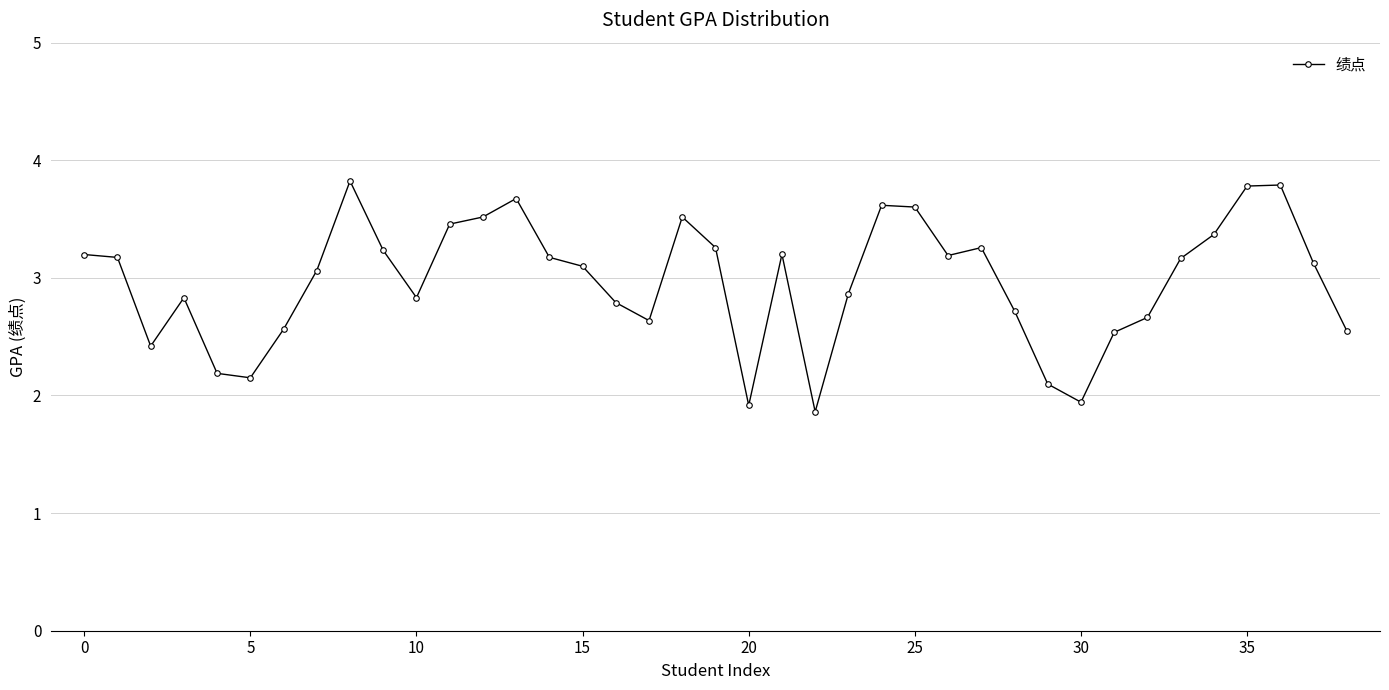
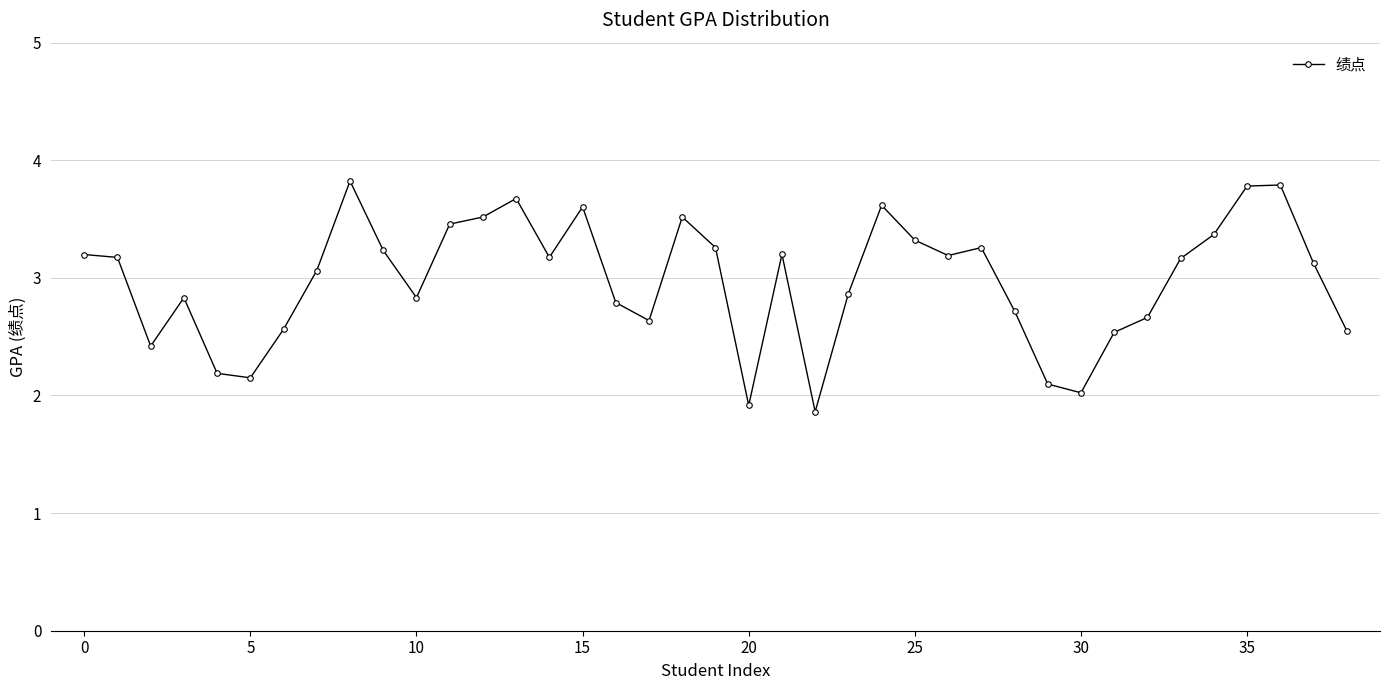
15: 3.10 -> 3.60
25: 3.60 -> 3.32
30: 1.94 -> 2.02
